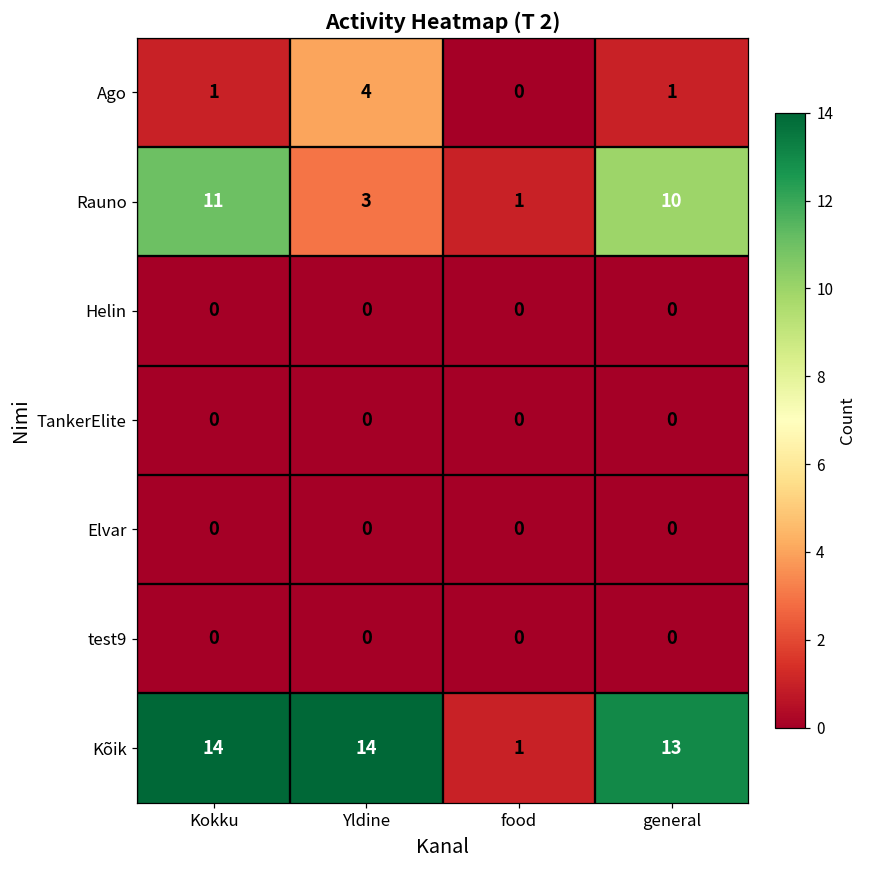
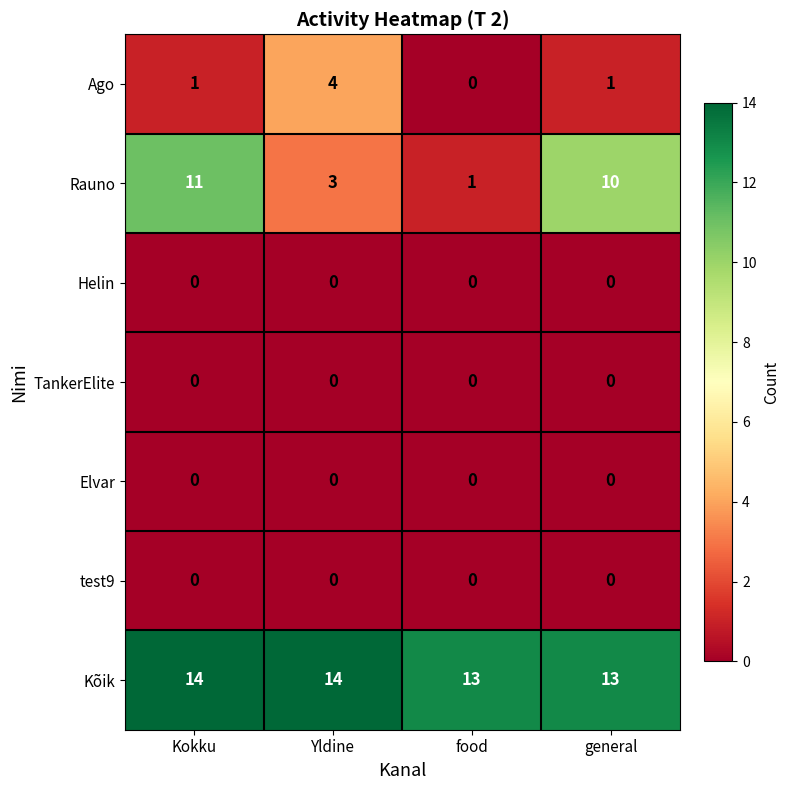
Kõik, food: 1 -> 13
